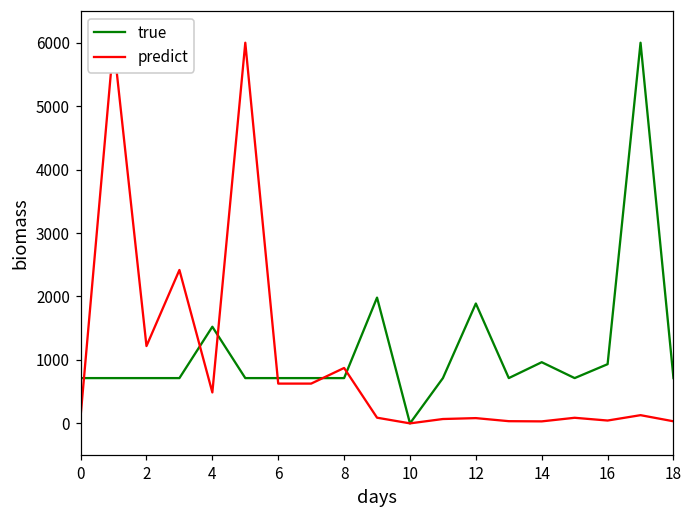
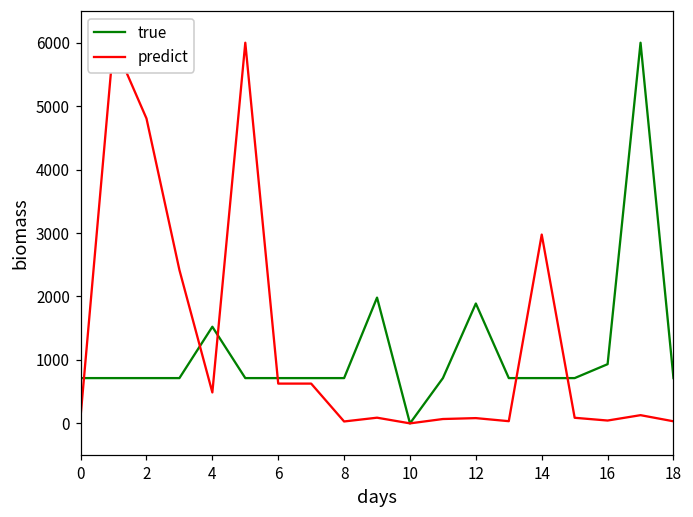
predict, 2: 1200 -> 4800
predict, 8: 900 -> 0
true, 14: 1000 -> 700
predict, 14: 0 -> 3000
